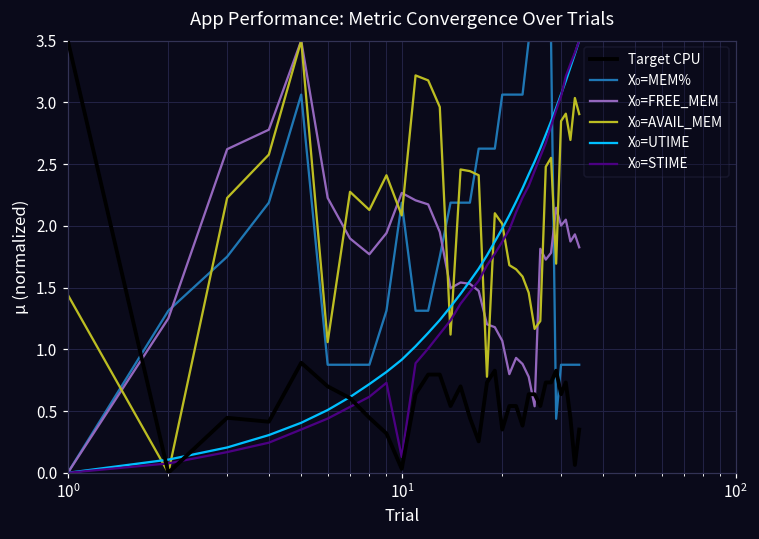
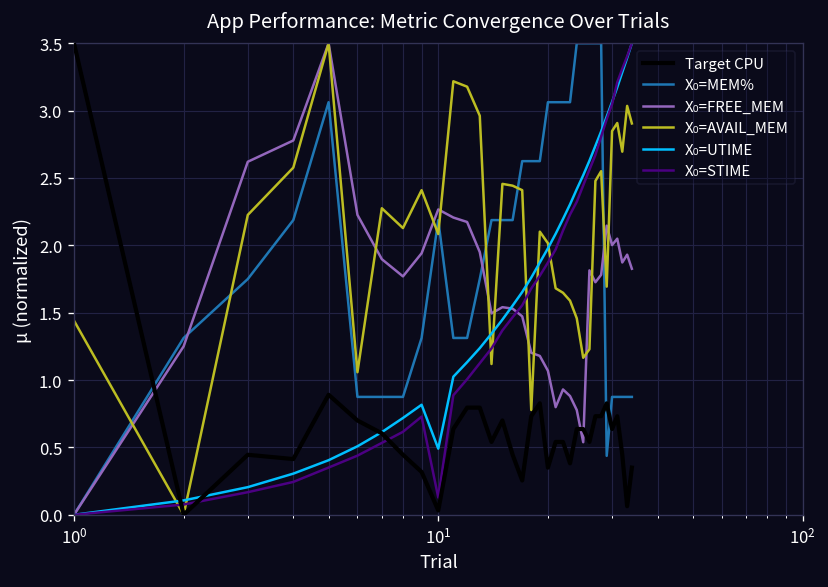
X₀=UTIME, 10^1: 0.92 -> 0.49
